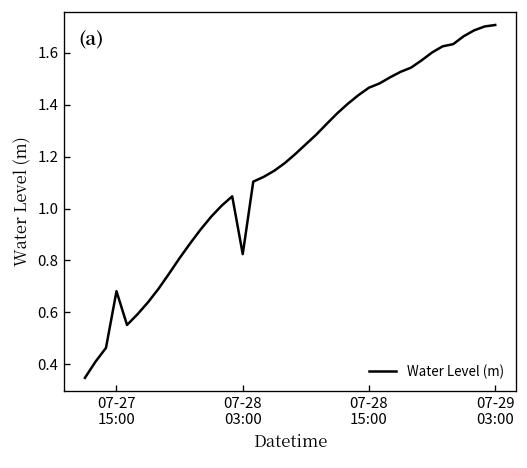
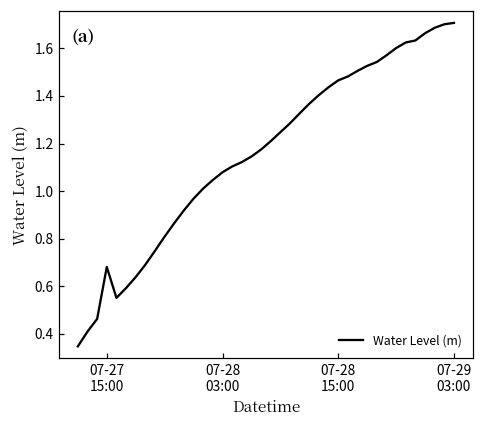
07-28 03:00: 0.82 -> 1.08
